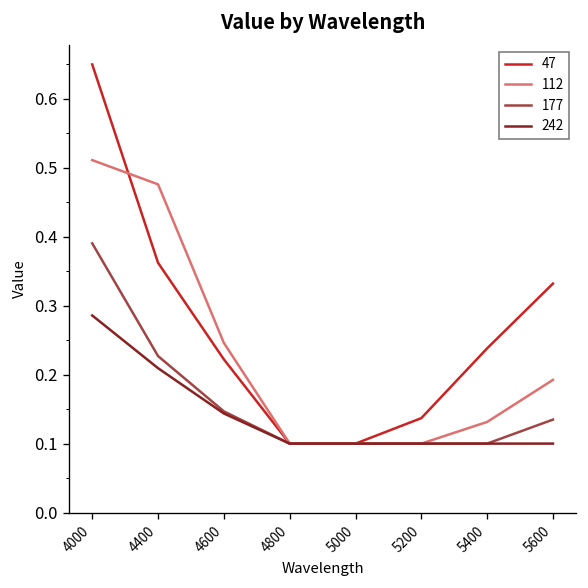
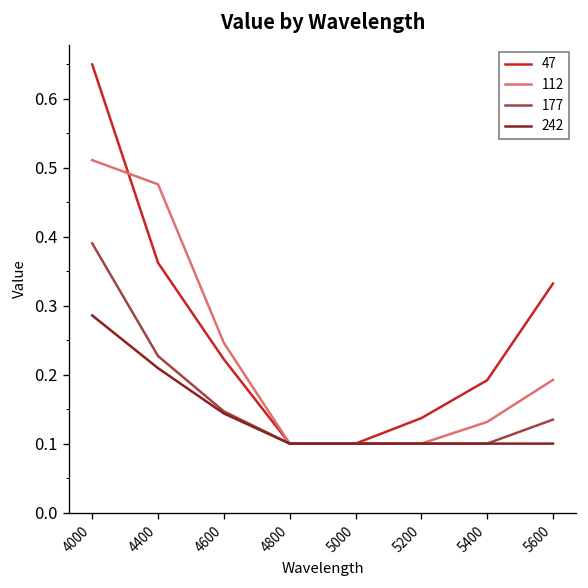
47, 5400: 0.24 -> 0.19
